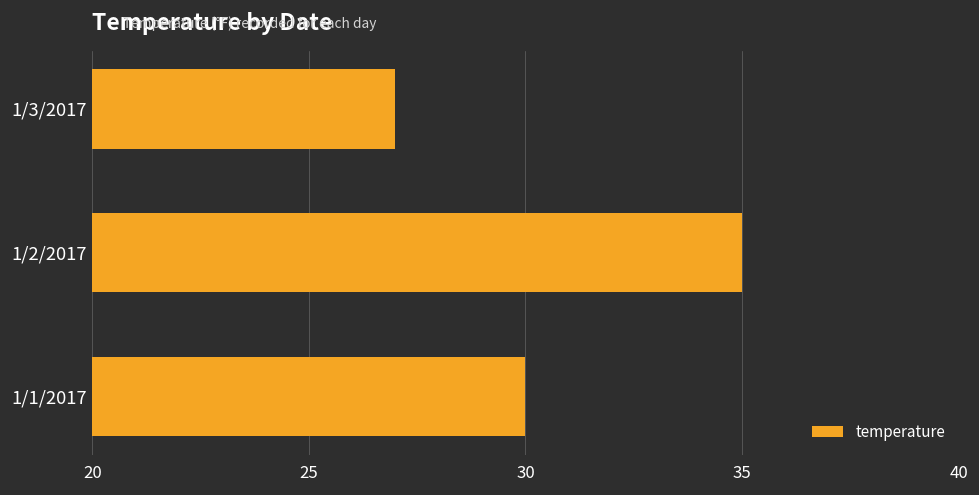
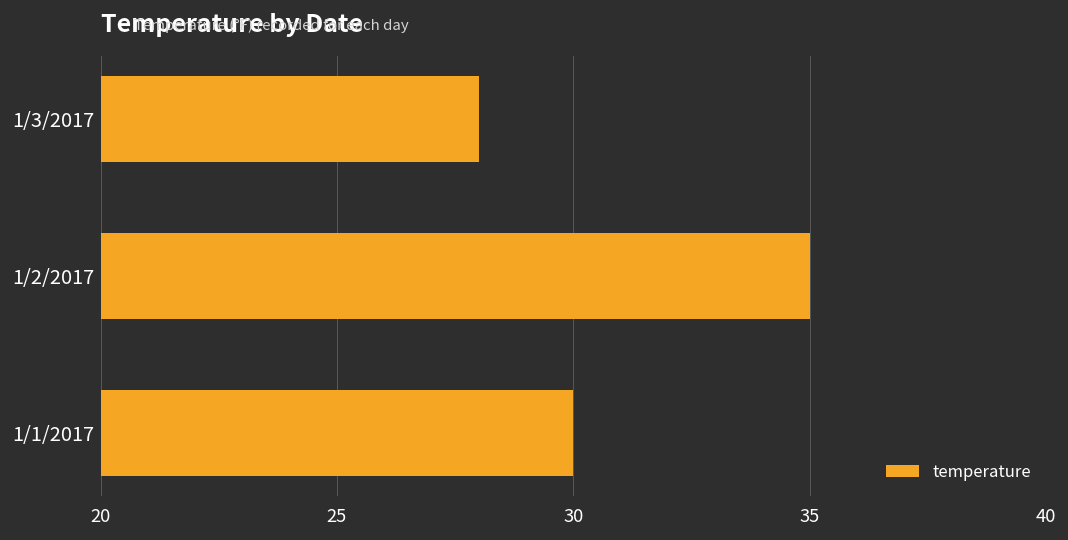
1/3/2017: 27 -> 28
